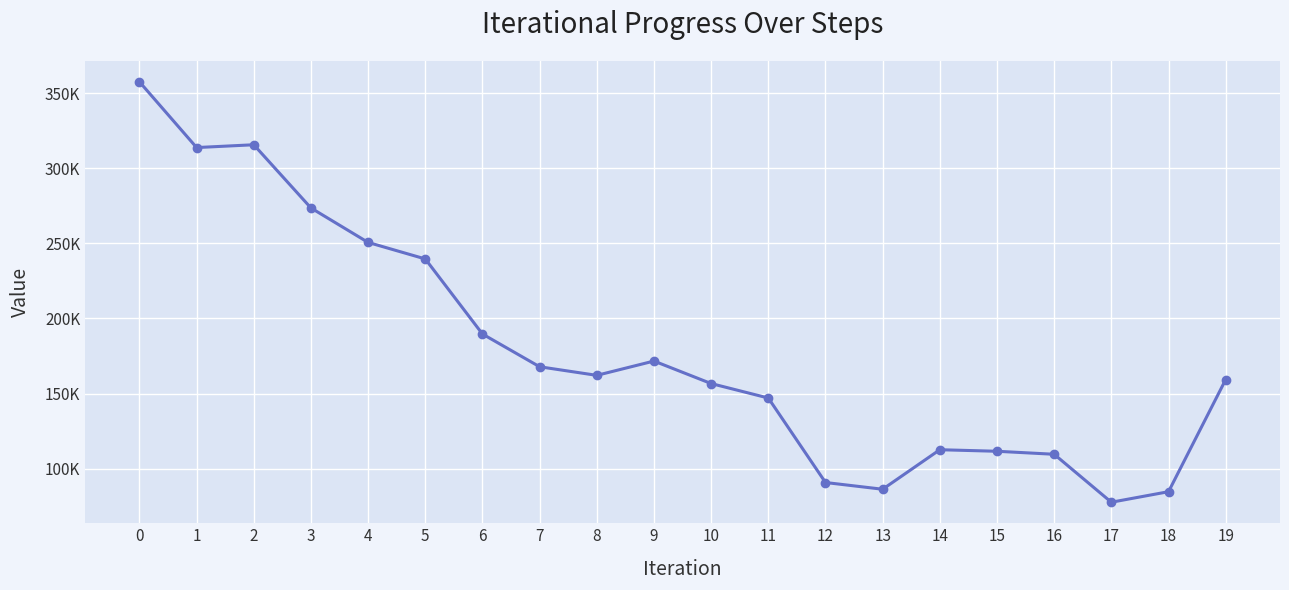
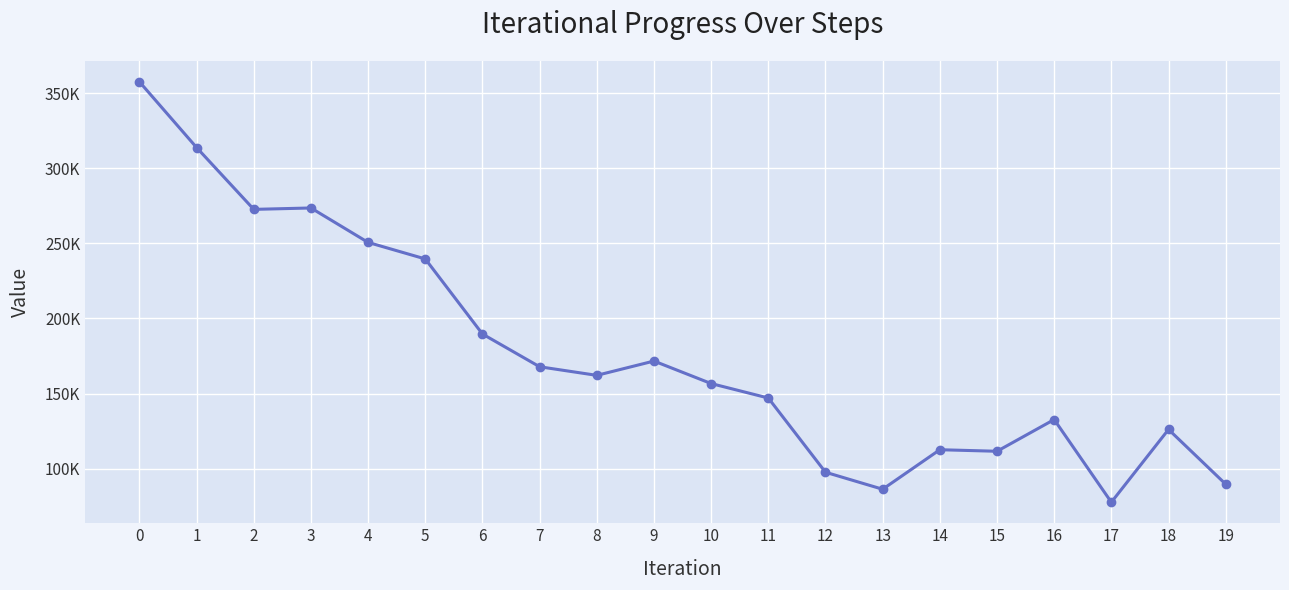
2: 316000 -> 273000
12: 91000 -> 98000
16: 110000 -> 133000
18: 85000 -> 126000
19: 159000 -> 90000
